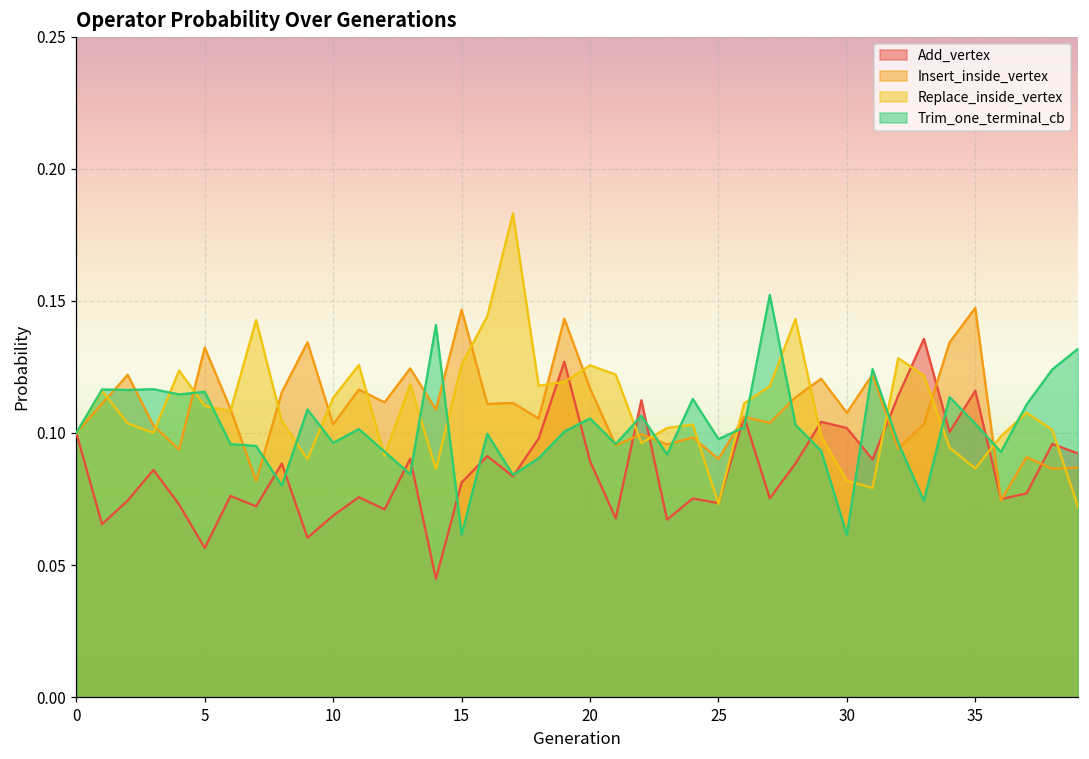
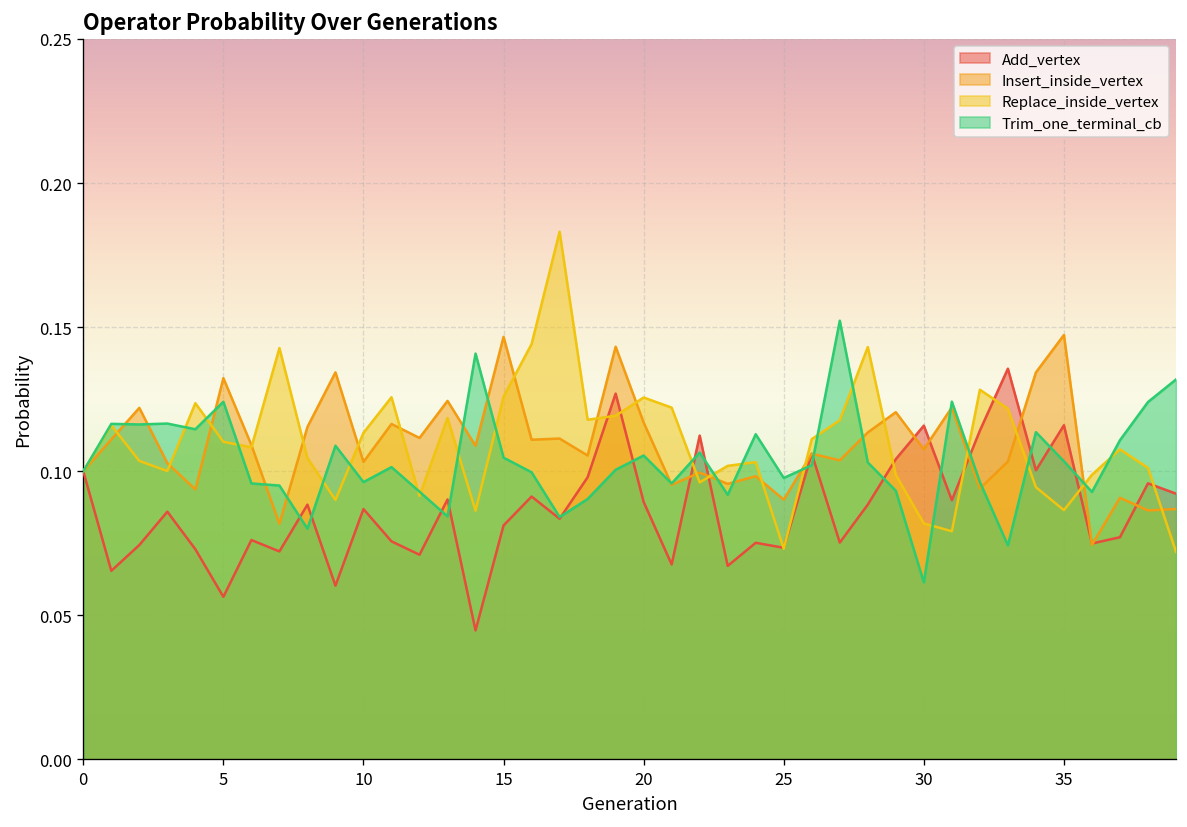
Trim_one_terminal_cb, 5: 0.116 -> 0.124
Add_vertex, 10: 0.069 -> 0.087
Trim_one_terminal_cb, 15: 0.061 -> 0.105
Add_vertex, 30: 0.102 -> 0.116
